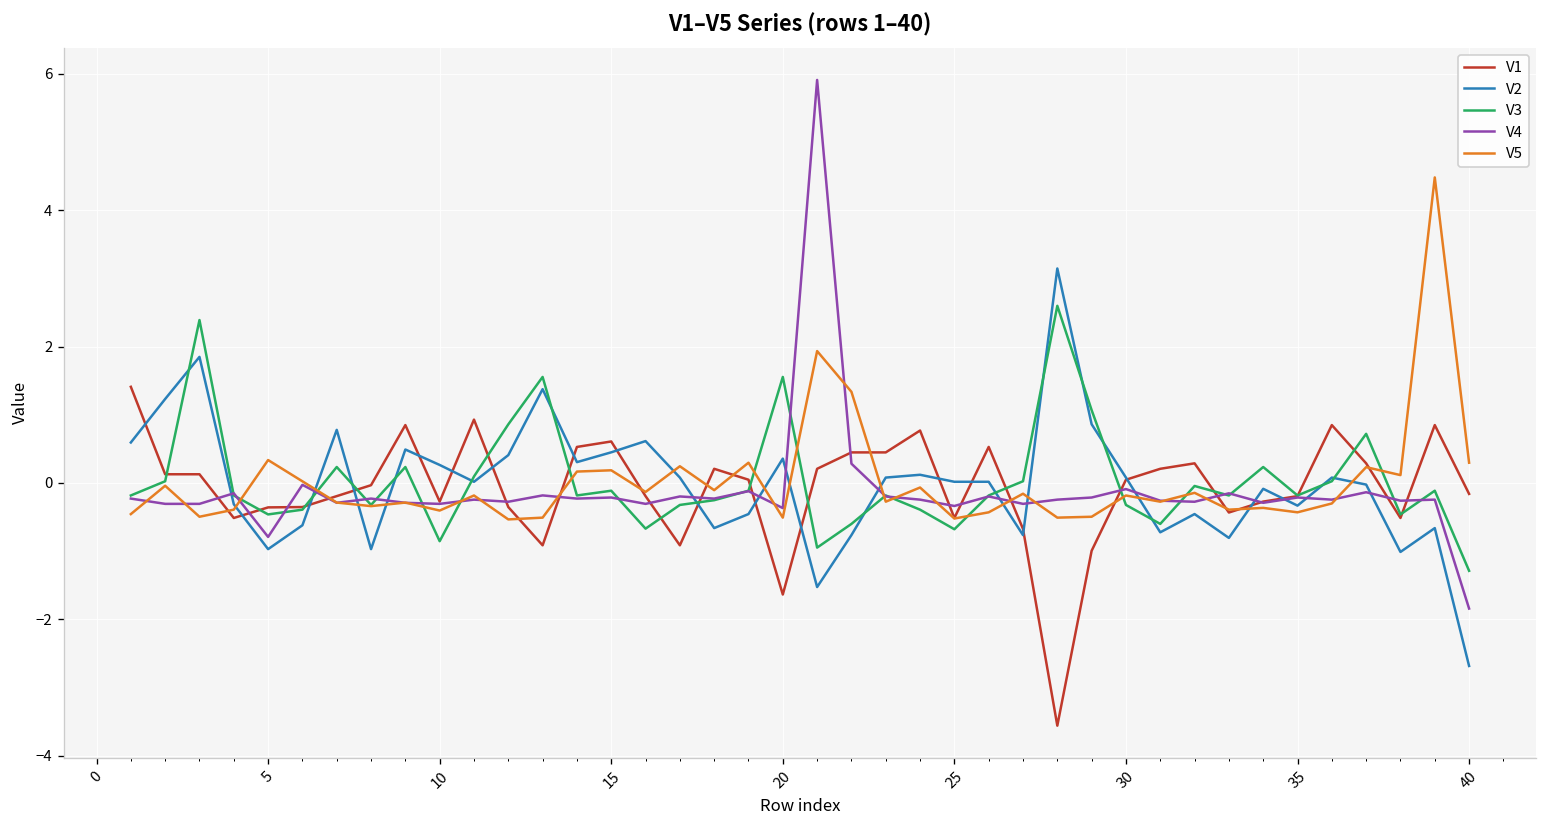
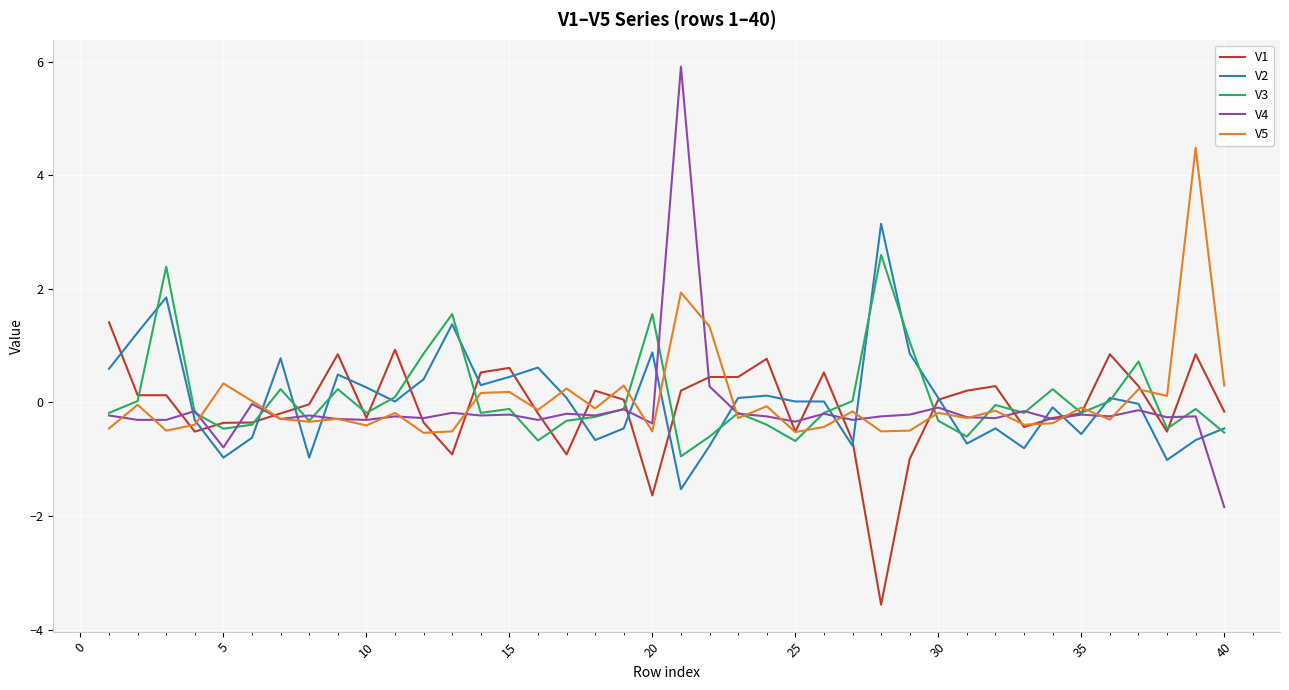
V3, 10: -0.9 -> -0.2
V2, 20: 0.4 -> 0.9
V2, 35: -0.3 -> -0.6
V5, 35: -0.4 -> -0.1
V2, 40: -2.7 -> -0.5
V3, 40: -1.3 -> -0.5
